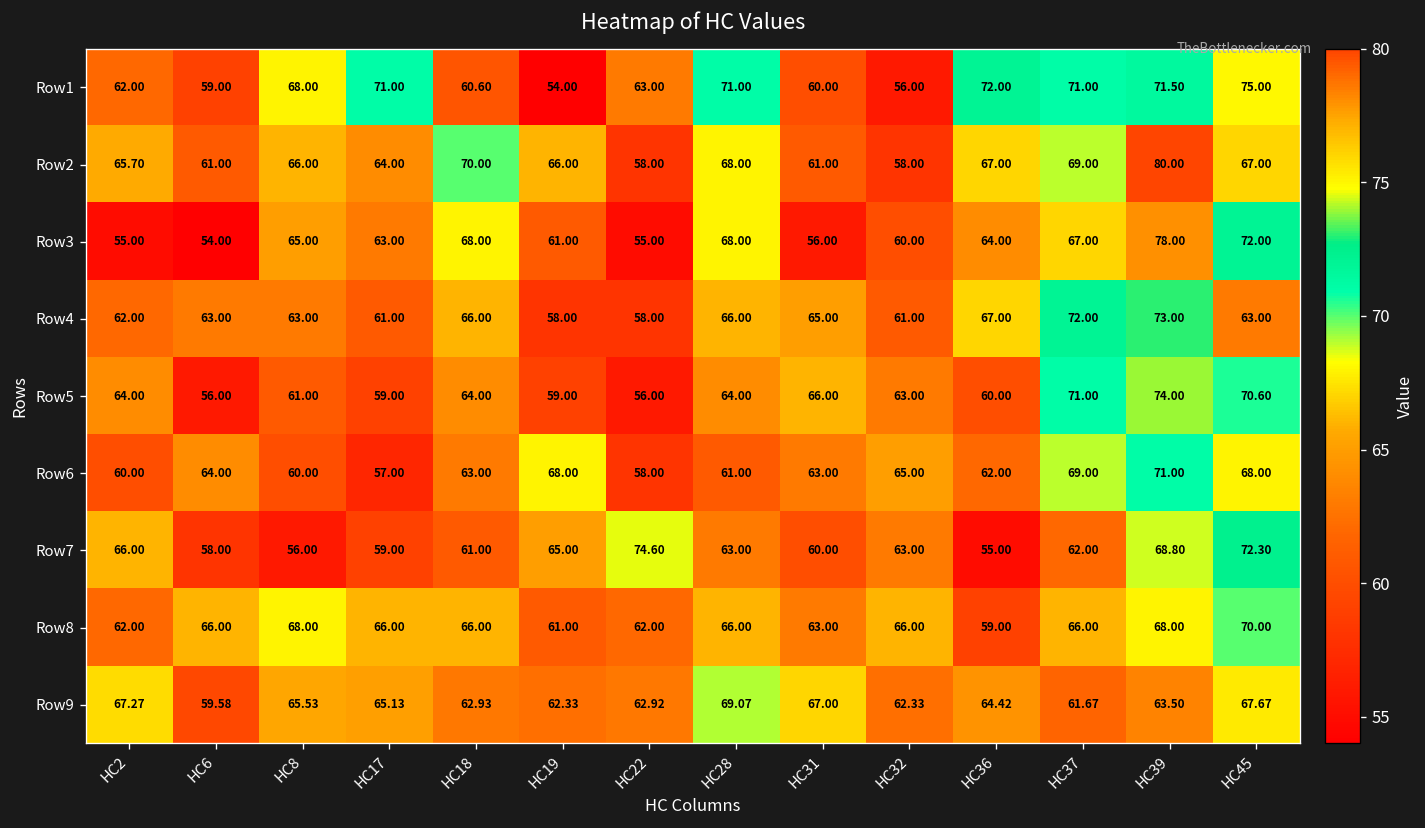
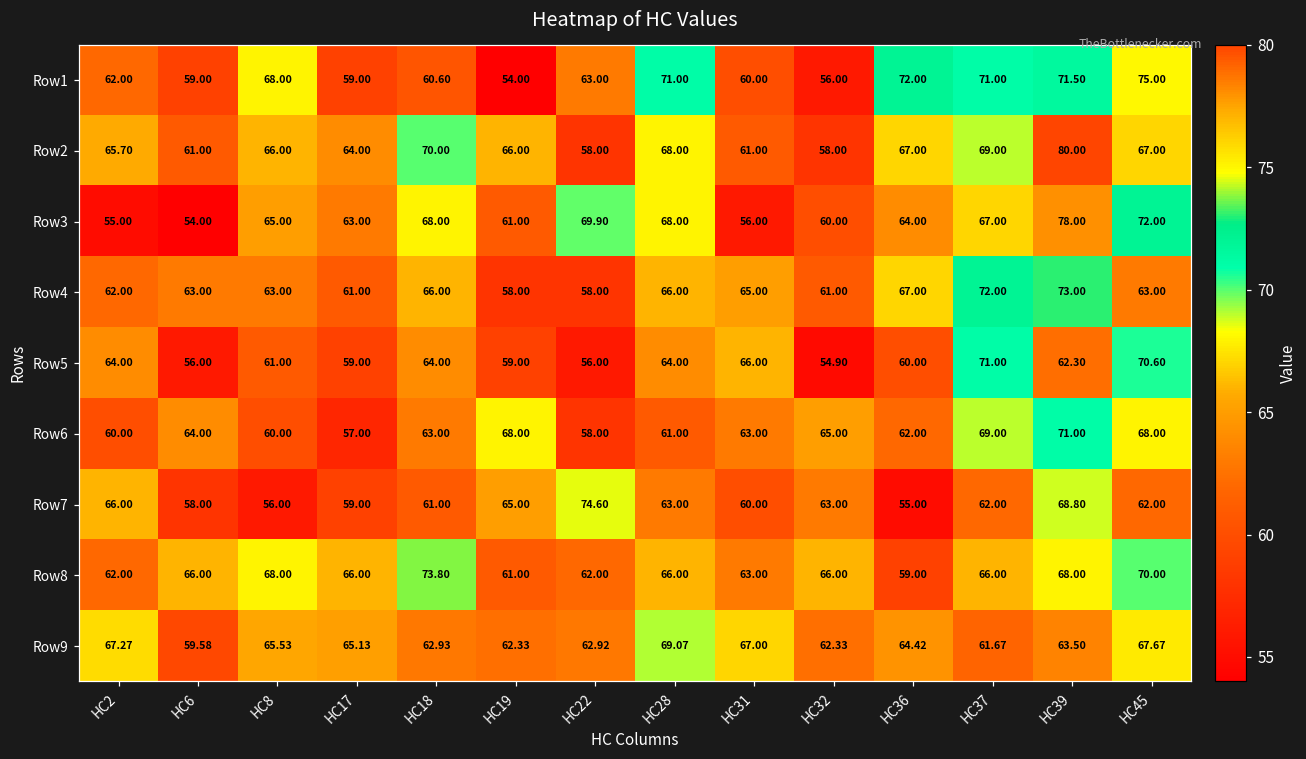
Row1, HC17: 71.00 -> 59.00
Row3, HC22: 55.00 -> 69.90
Row5, HC32: 63.00 -> 54.90
Row5, HC39: 74.00 -> 62.30
Row7, HC45: 72.30 -> 62.00
Row8, HC18: 66.00 -> 73.80
